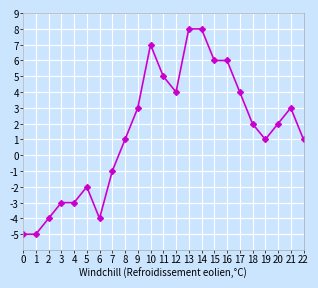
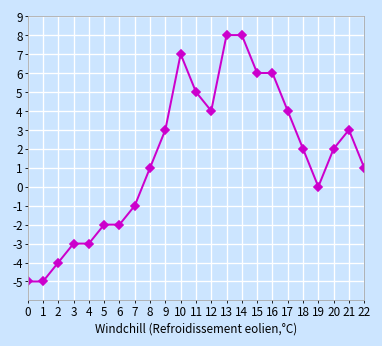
6: -4 -> -2
19: 1 -> 0
